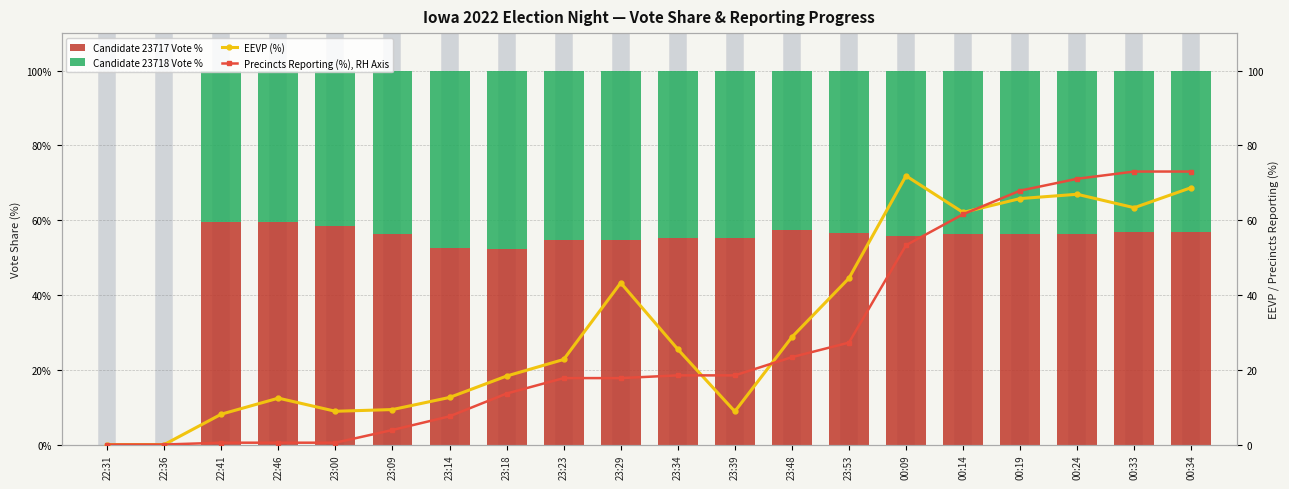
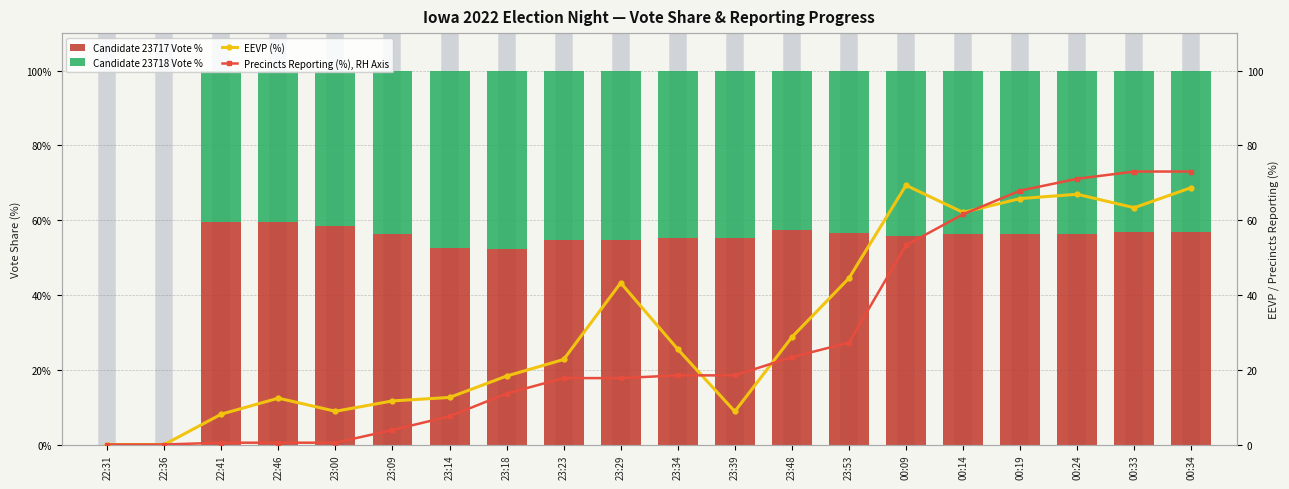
EEVP (%), 23:09: 9 -> 12
EEVP (%), 00:09: 72 -> 69
